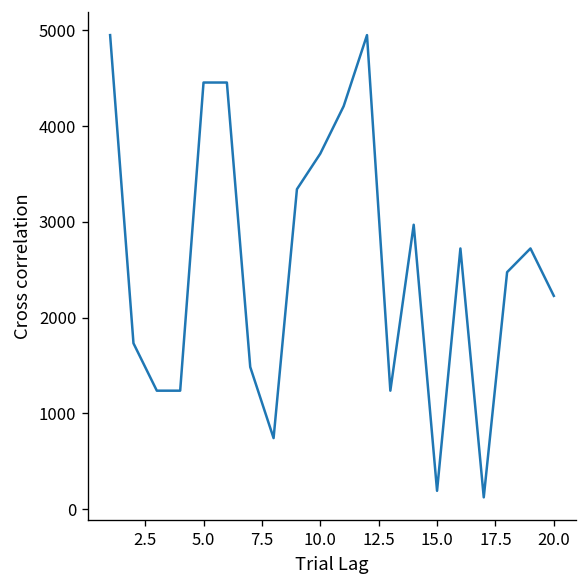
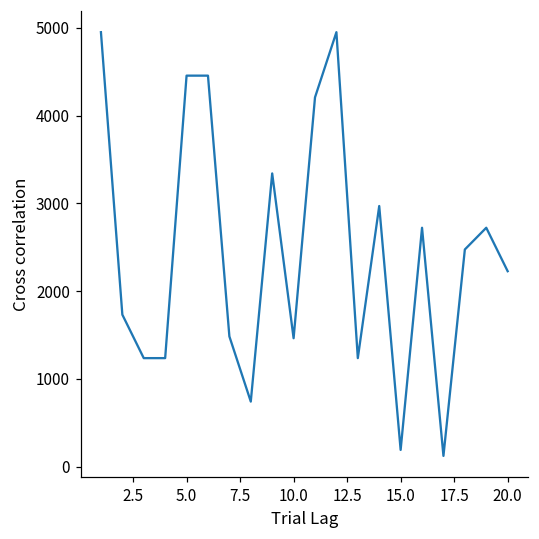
10.0: 3700 -> 1500
